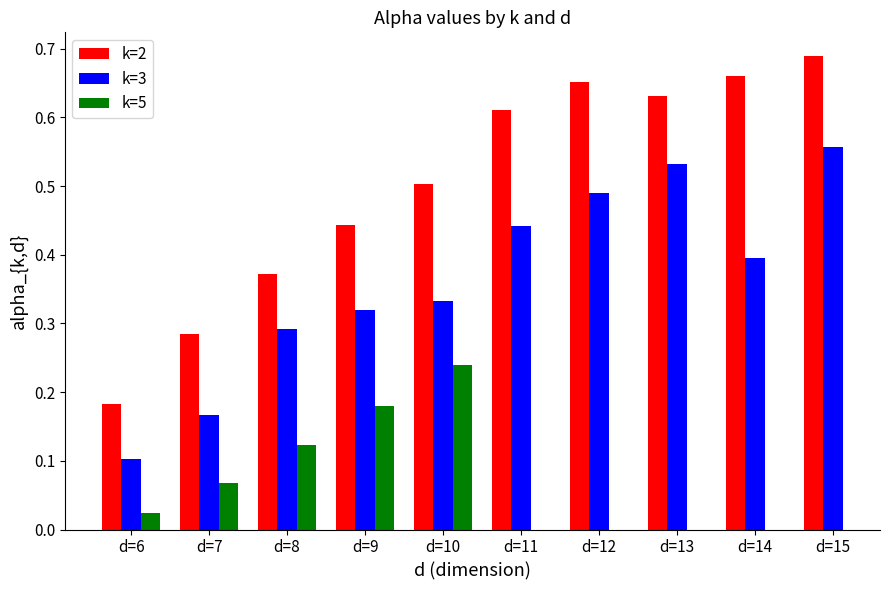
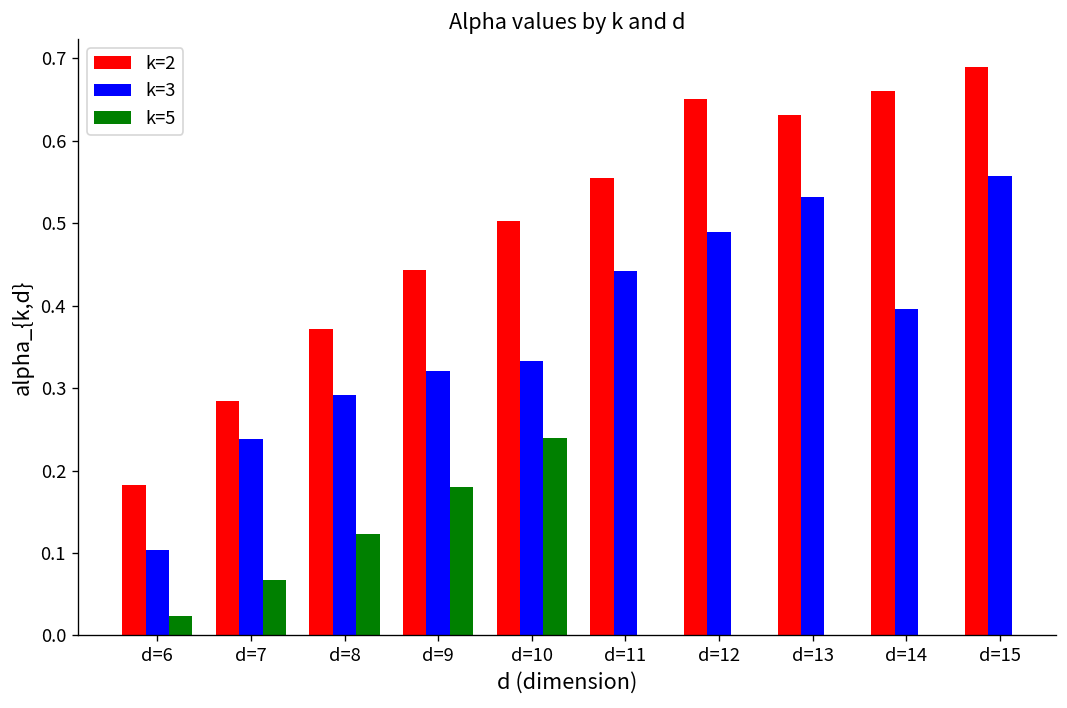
k=3, d=7: 0.17 -> 0.24
k=2, d=11: 0.61 -> 0.55
